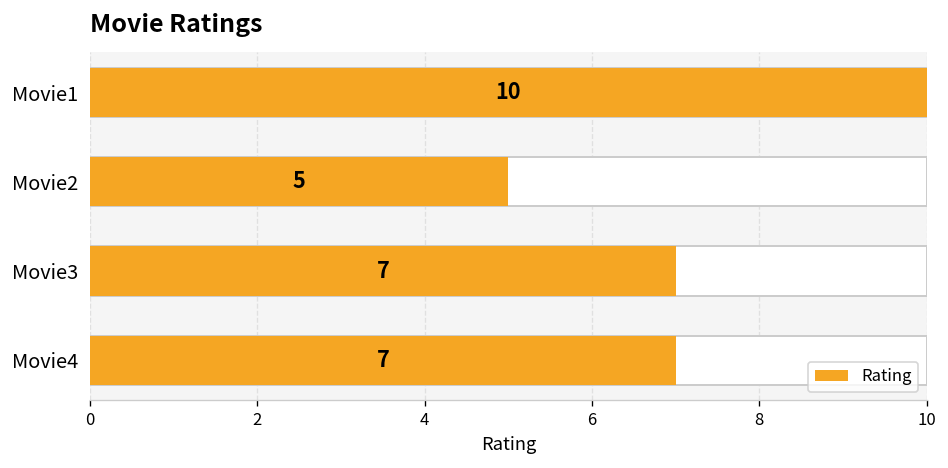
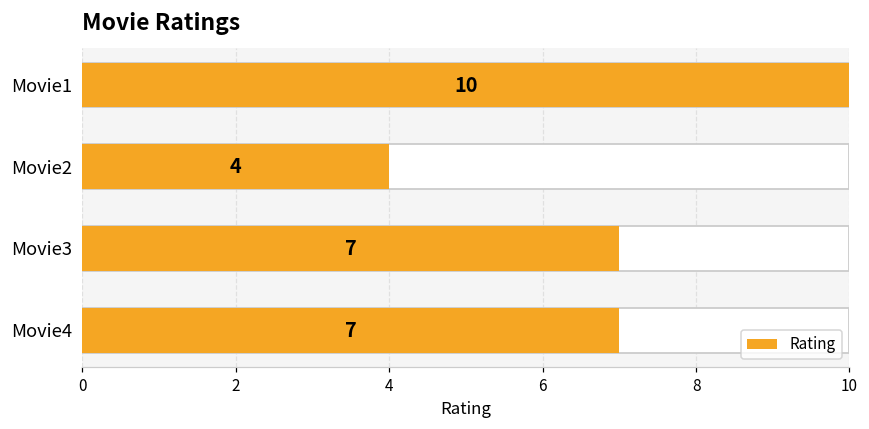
Rating, Movie2: 5 -> 4
